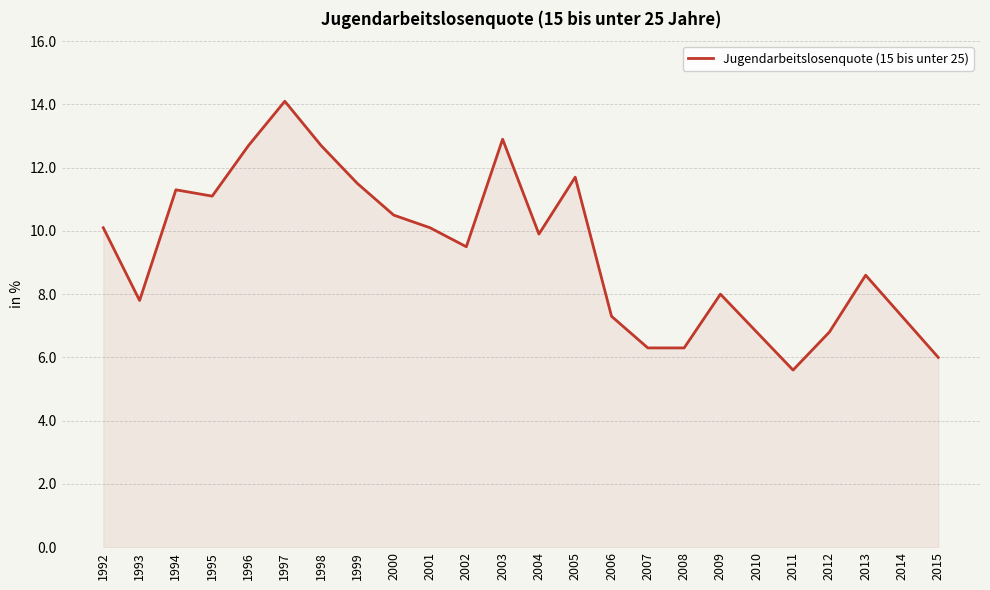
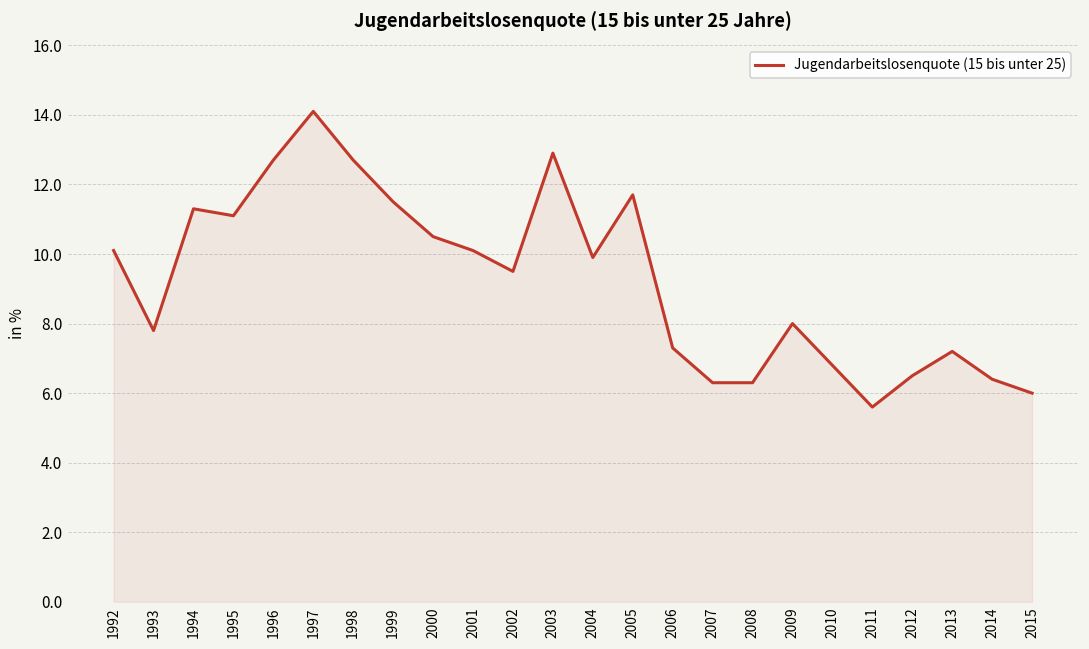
2012: 6.8 -> 6.5
2013: 8.6 -> 7.2
2014: 7.3 -> 6.4
